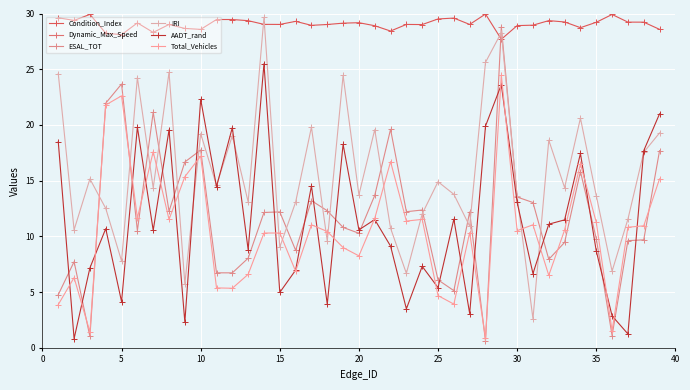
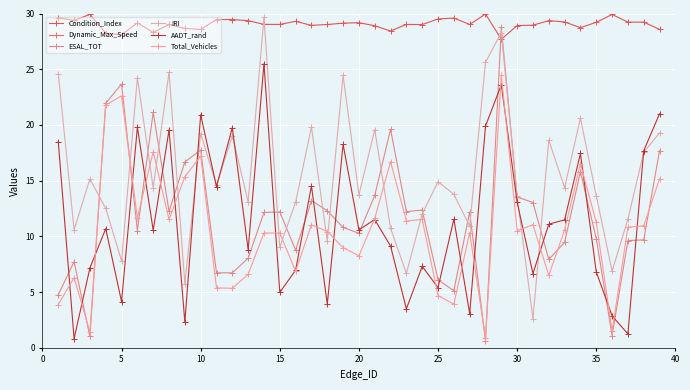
AADT_rand, 10: 22.3 -> 20.9
AADT_rand, 35: 8.7 -> 6.8
